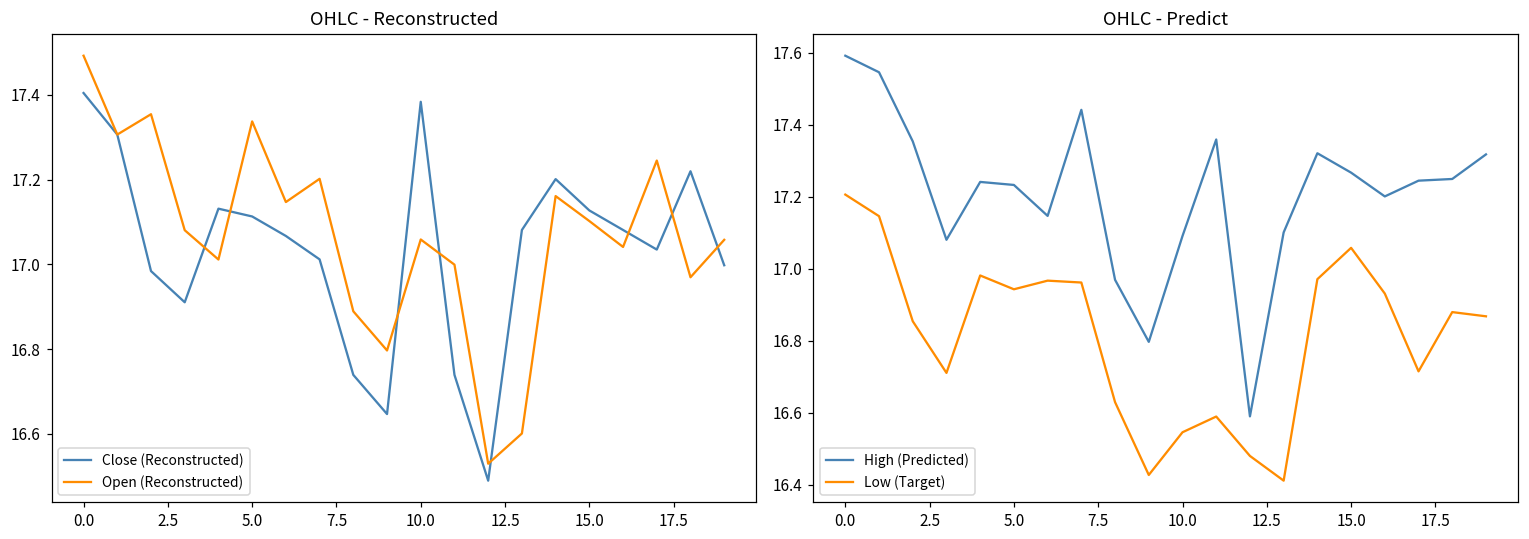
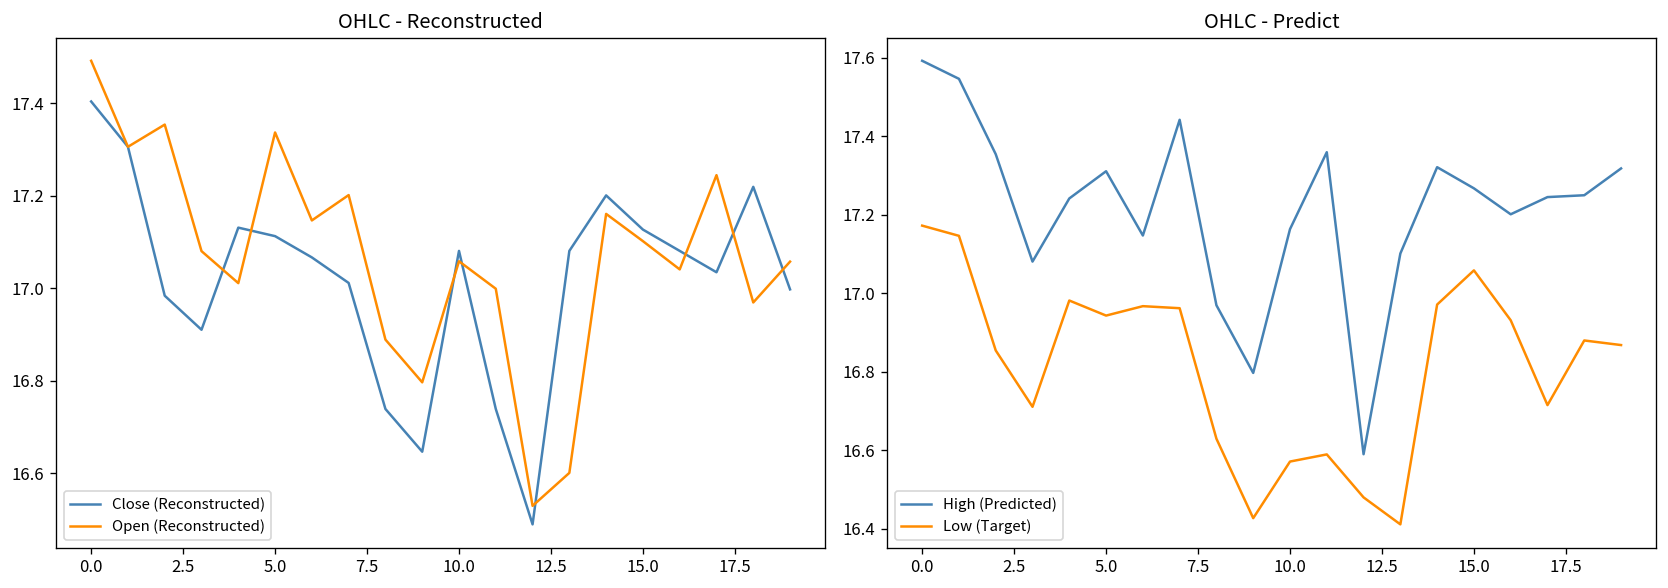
OHLC - Reconstructed, Close (Reconstructed), 10.0: 17.38 -> 17.08
OHLC - Predict, Low (Target), 0.0: 17.21 -> 17.17
OHLC - Predict, High (Predicted), 5.0: 17.23 -> 17.31
OHLC - Predict, High (Predicted), 10.0: 17.09 -> 17.16
OHLC - Predict, Low (Target), 10.0: 16.55 -> 16.57
